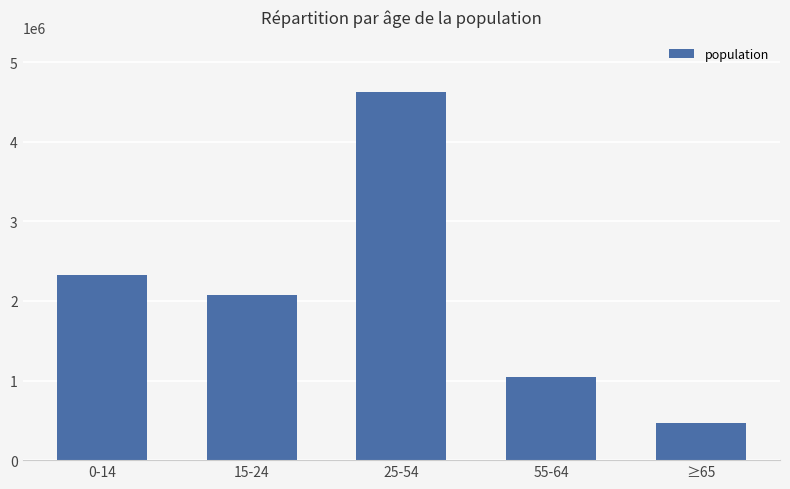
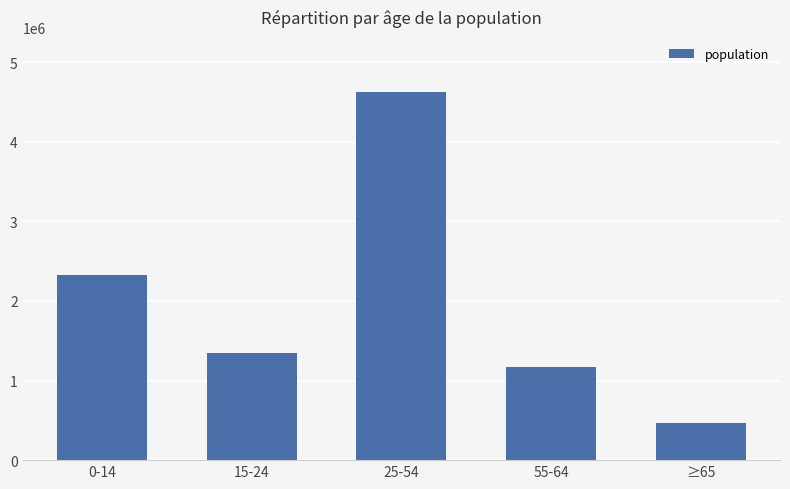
15-24: 2100000 -> 1300000
55-64: 1000000 -> 1200000
